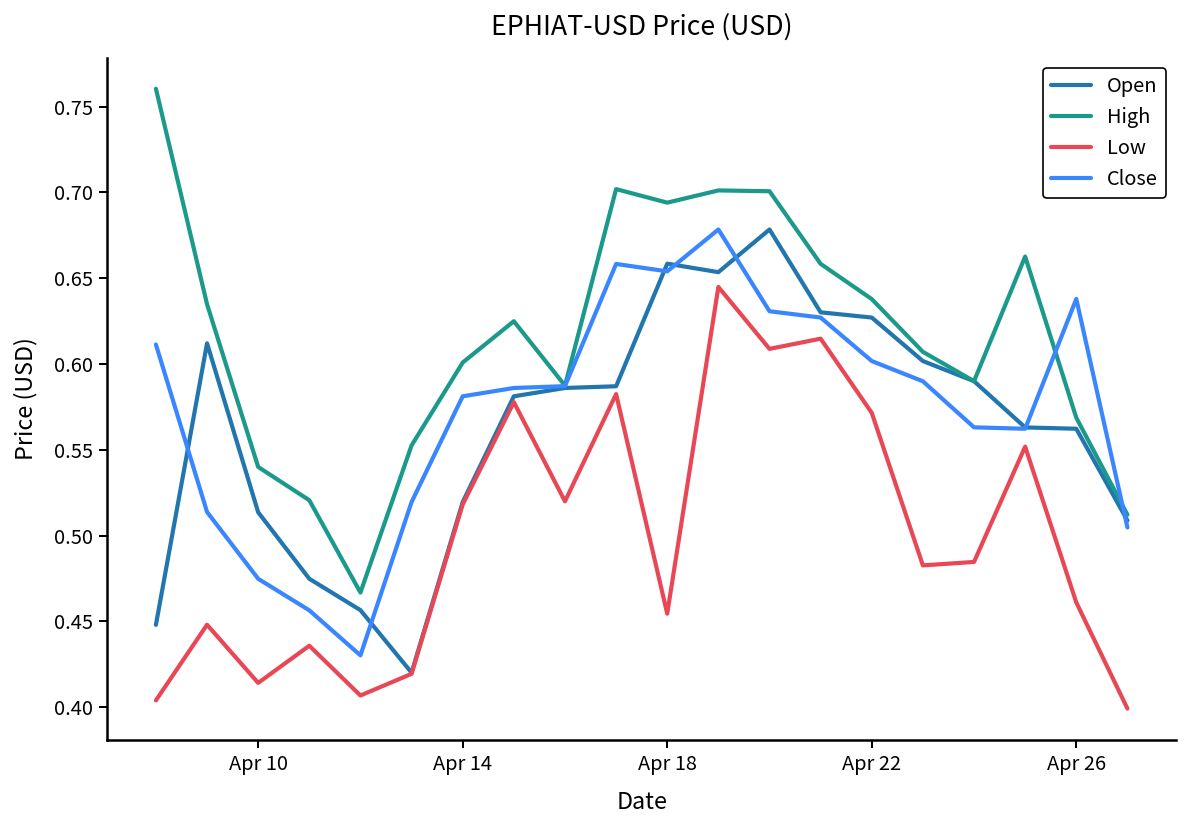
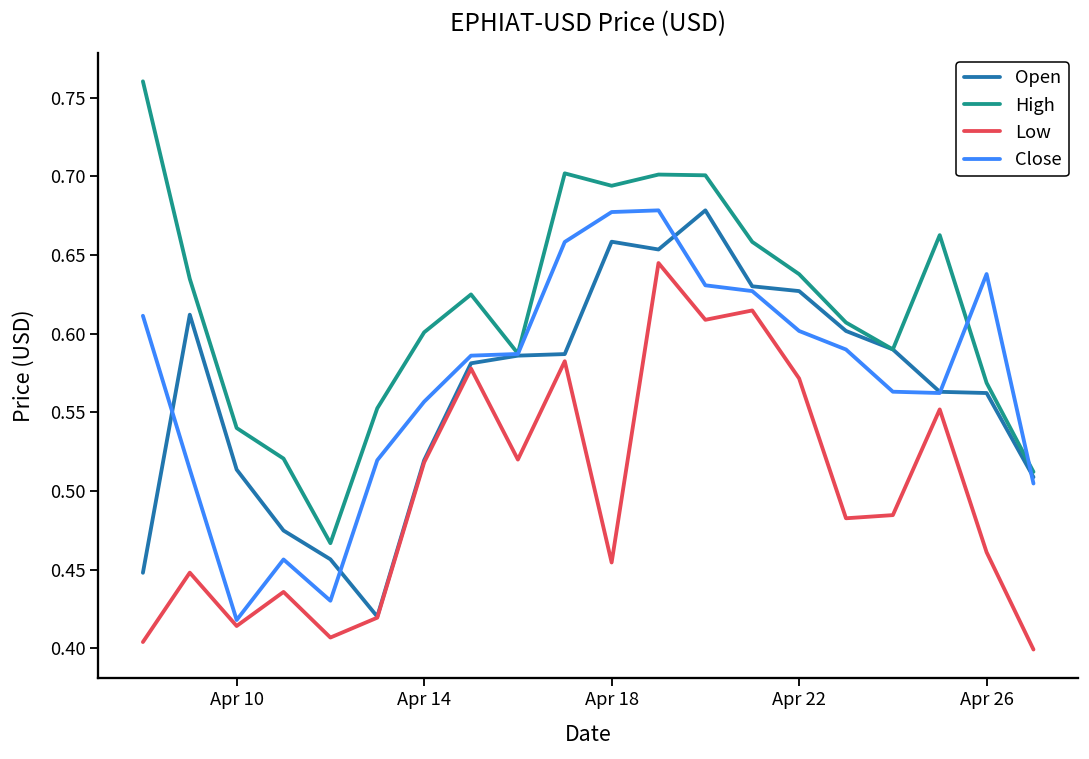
Close, Apr 10: 0.475 -> 0.418
Close, Apr 14: 0.581 -> 0.557
Close, Apr 18: 0.654 -> 0.677
